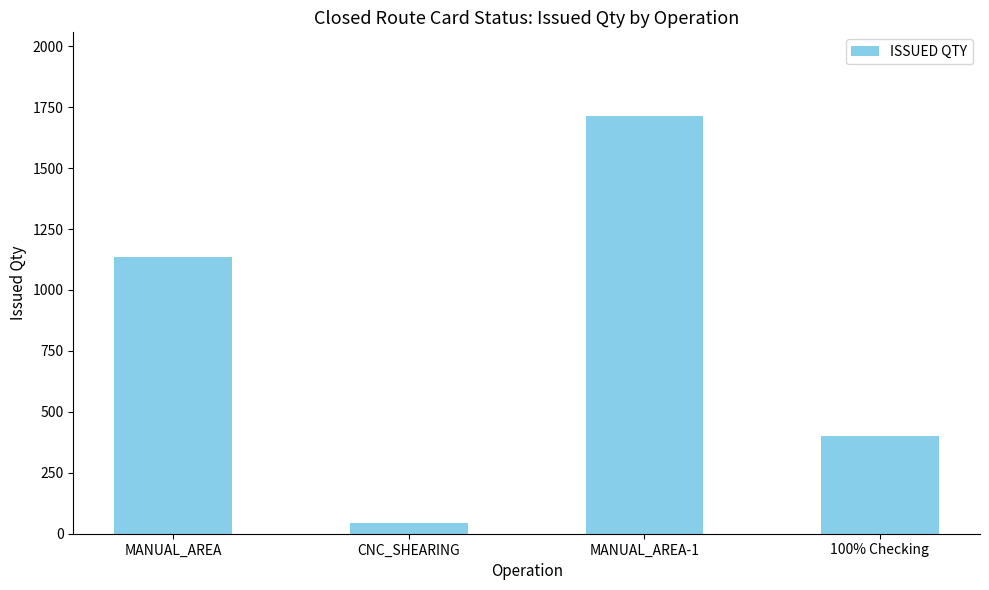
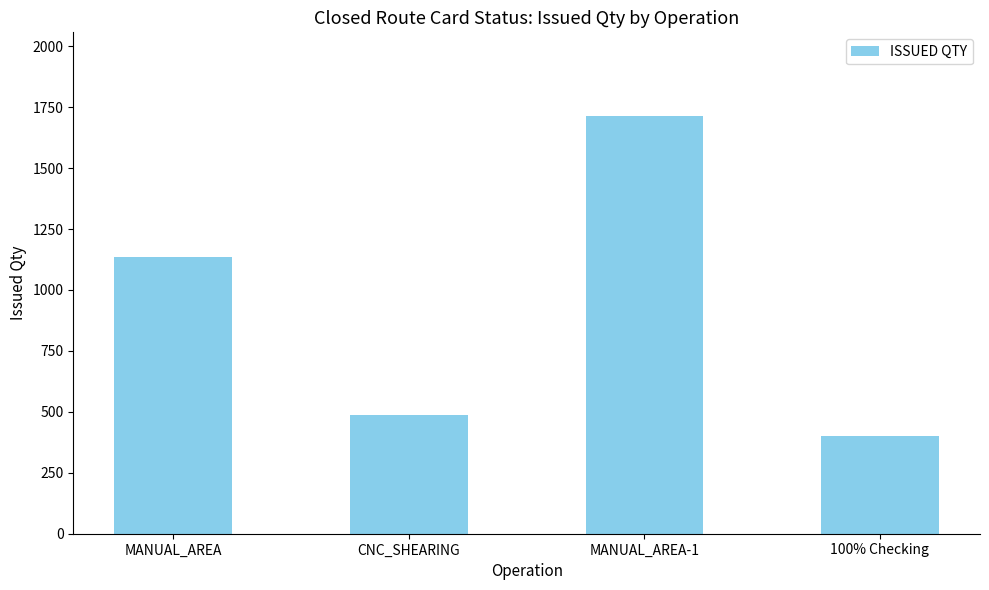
CNC_SHEARING: 40 -> 490
